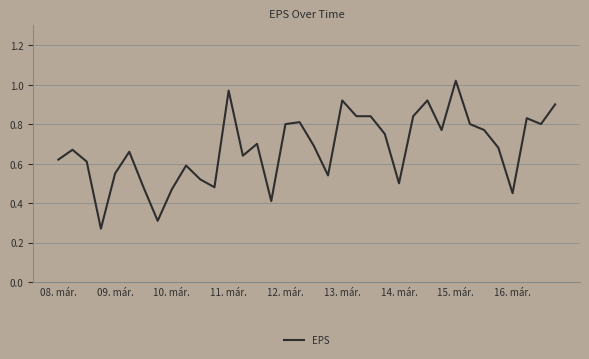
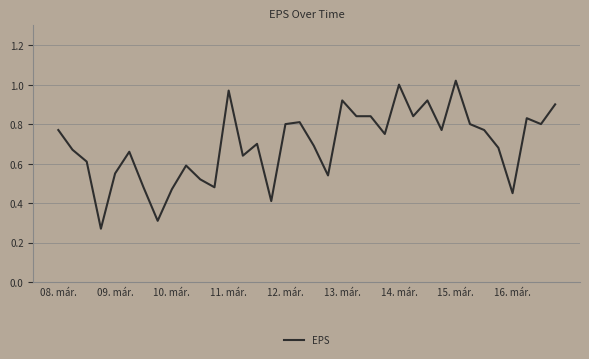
08. már.: 0.62 -> 0.77
14. már.: 0.5 -> 1.0
